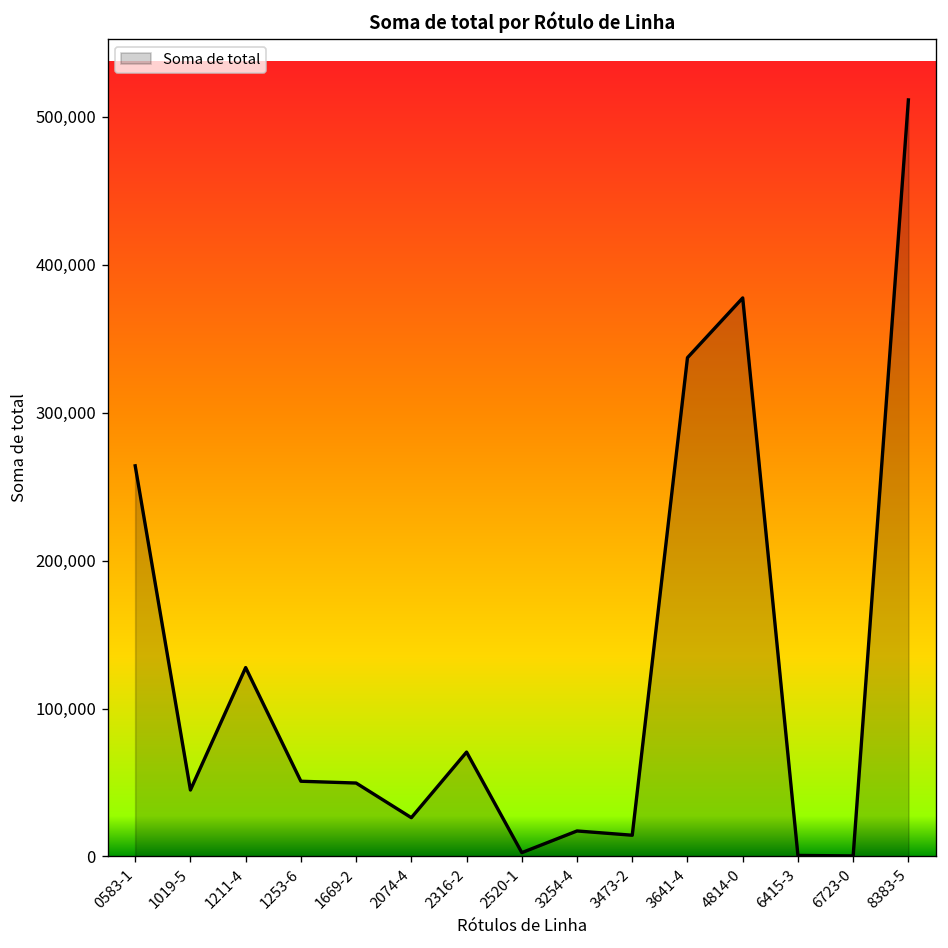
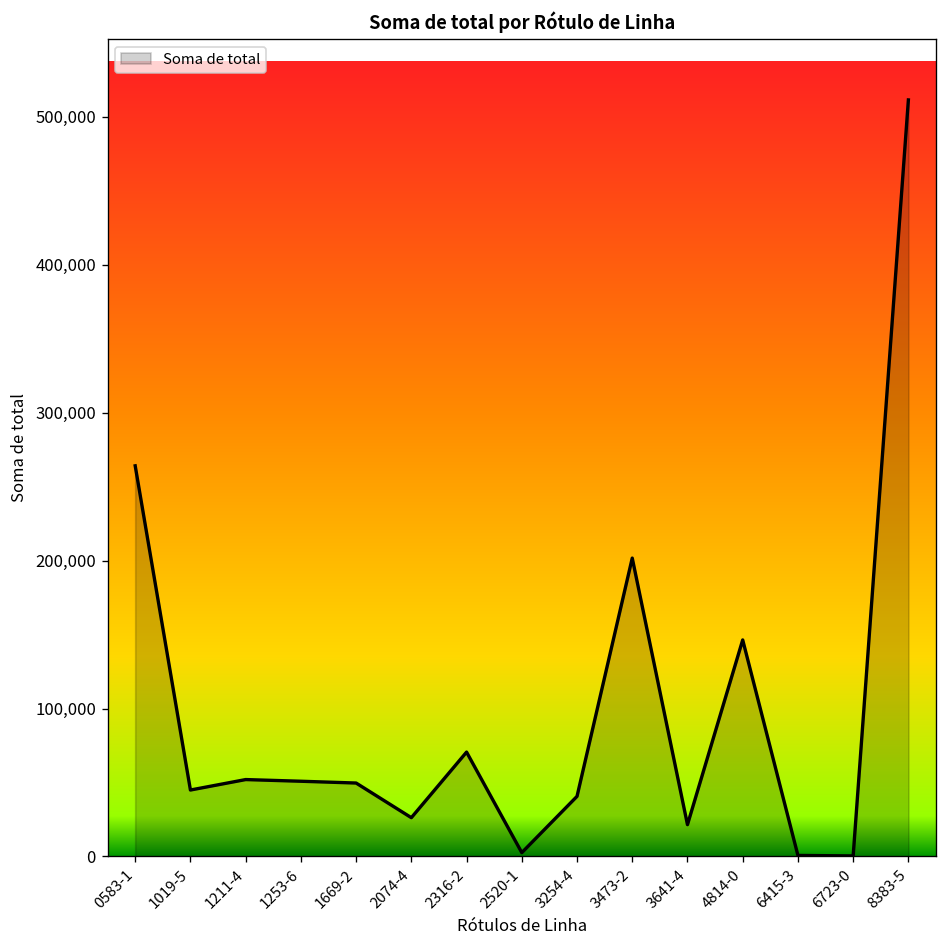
1211-4: 128,000 -> 52,000
3254-4: 17,000 -> 41,000
3473-2: 14,000 -> 202,000
3641-4: 337,000 -> 21,000
4814-0: 378,000 -> 146,000
